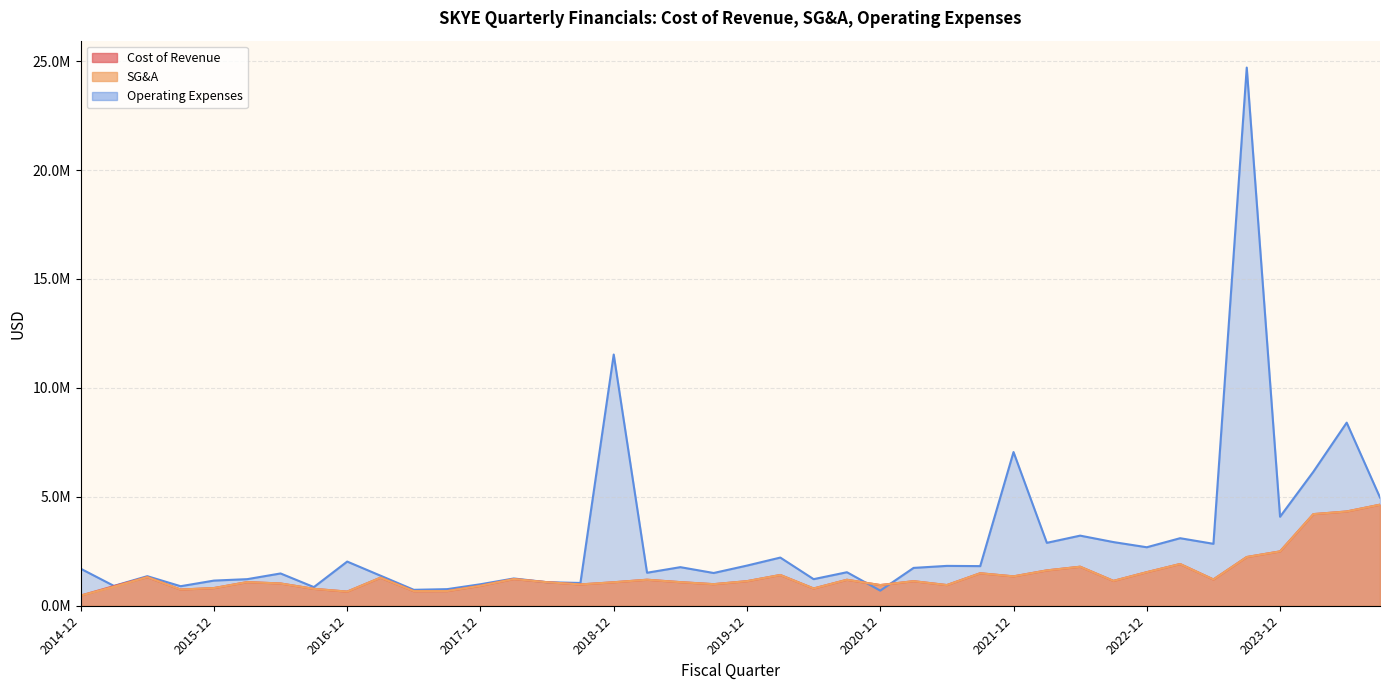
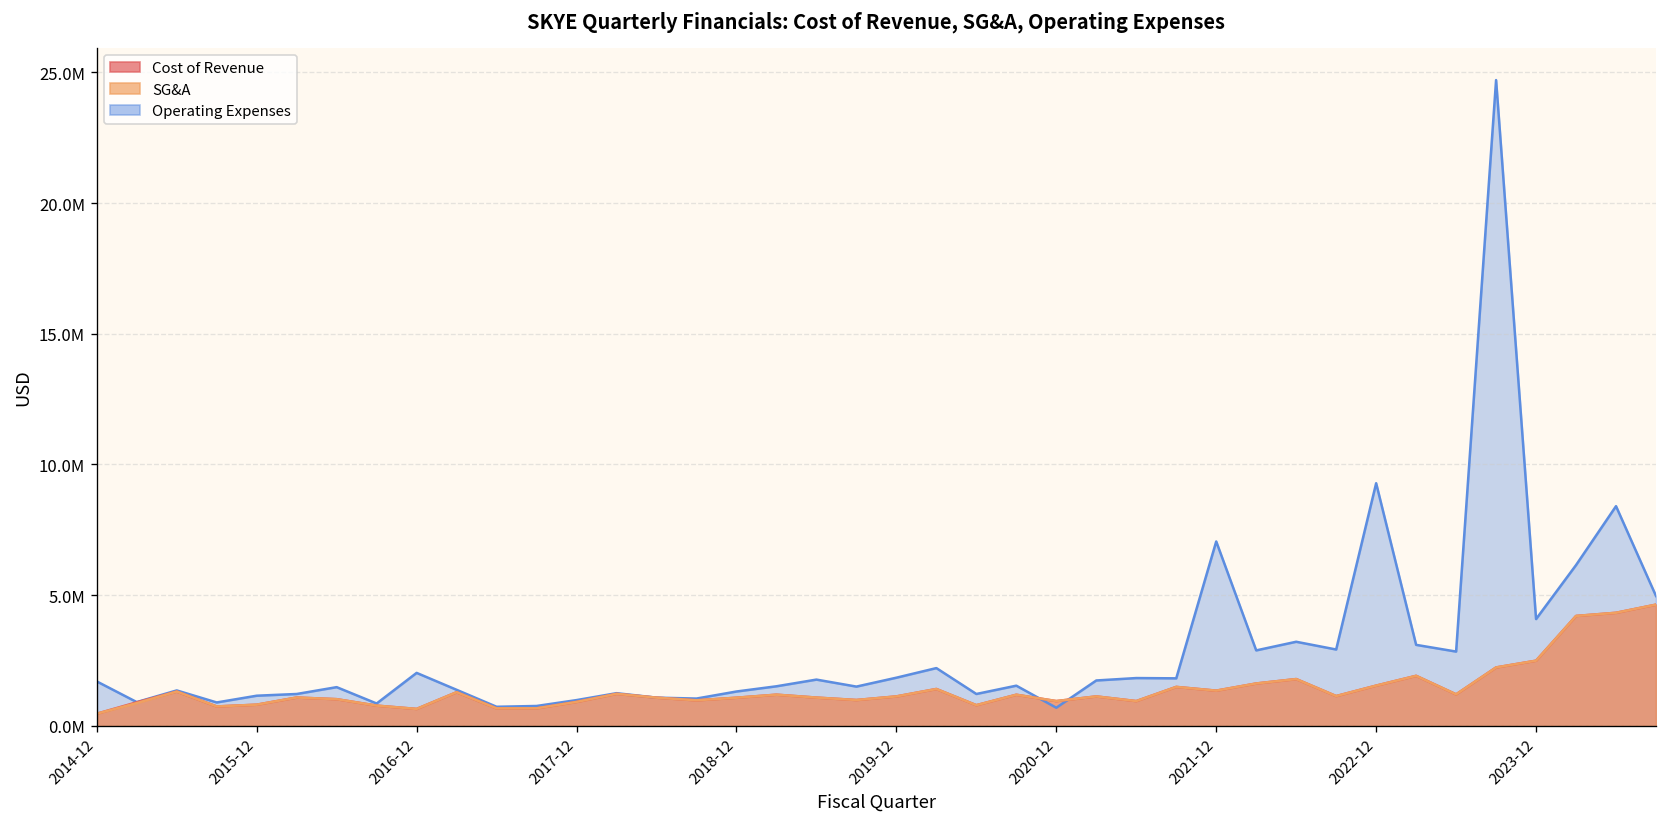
Operating Expenses, 2018-12: 11500000 -> 1300000
Operating Expenses, 2022-12: 2700000 -> 9300000
